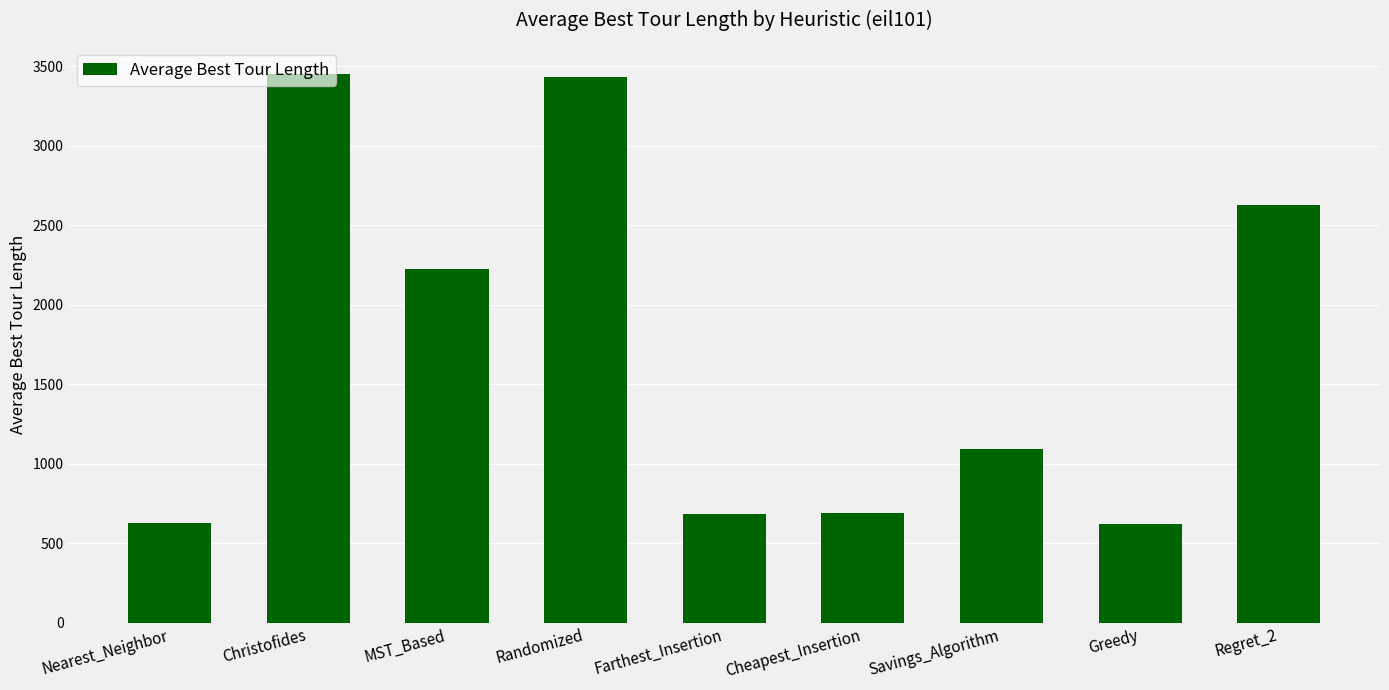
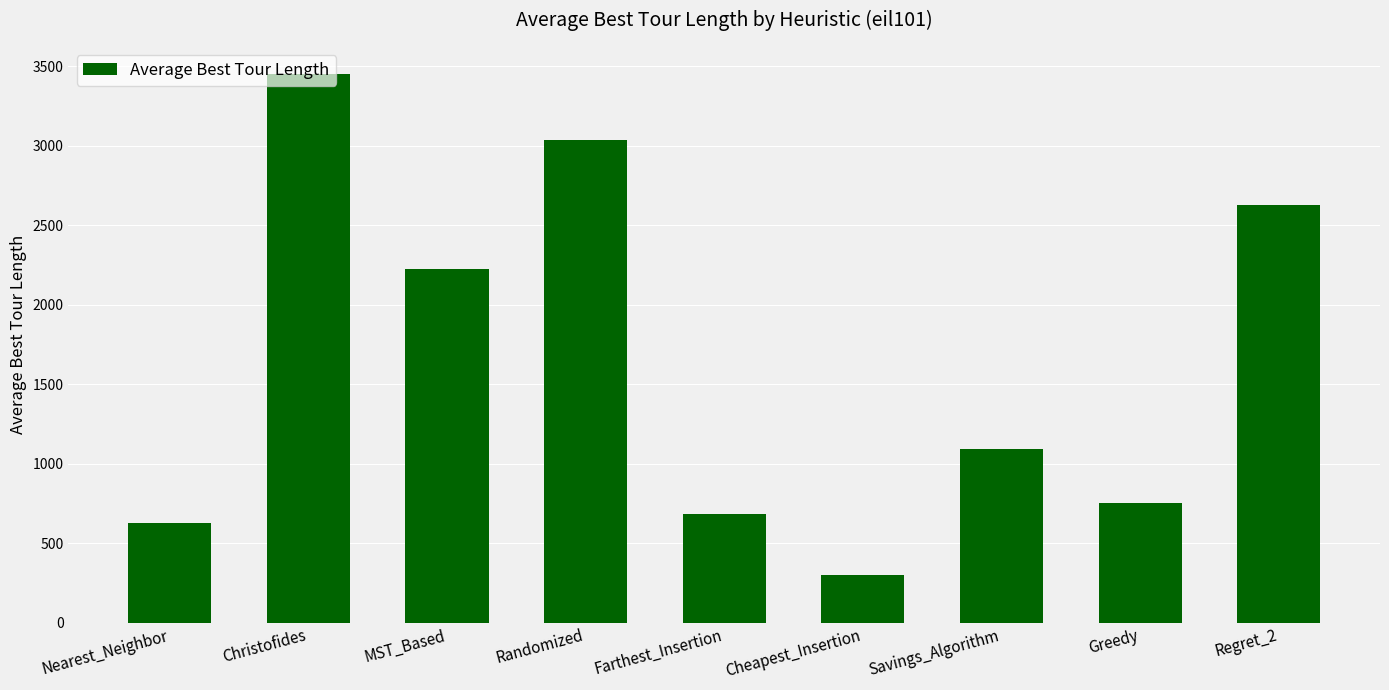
Randomized: 3430 -> 3040
Cheapest_Insertion: 690 -> 300
Greedy: 620 -> 750
